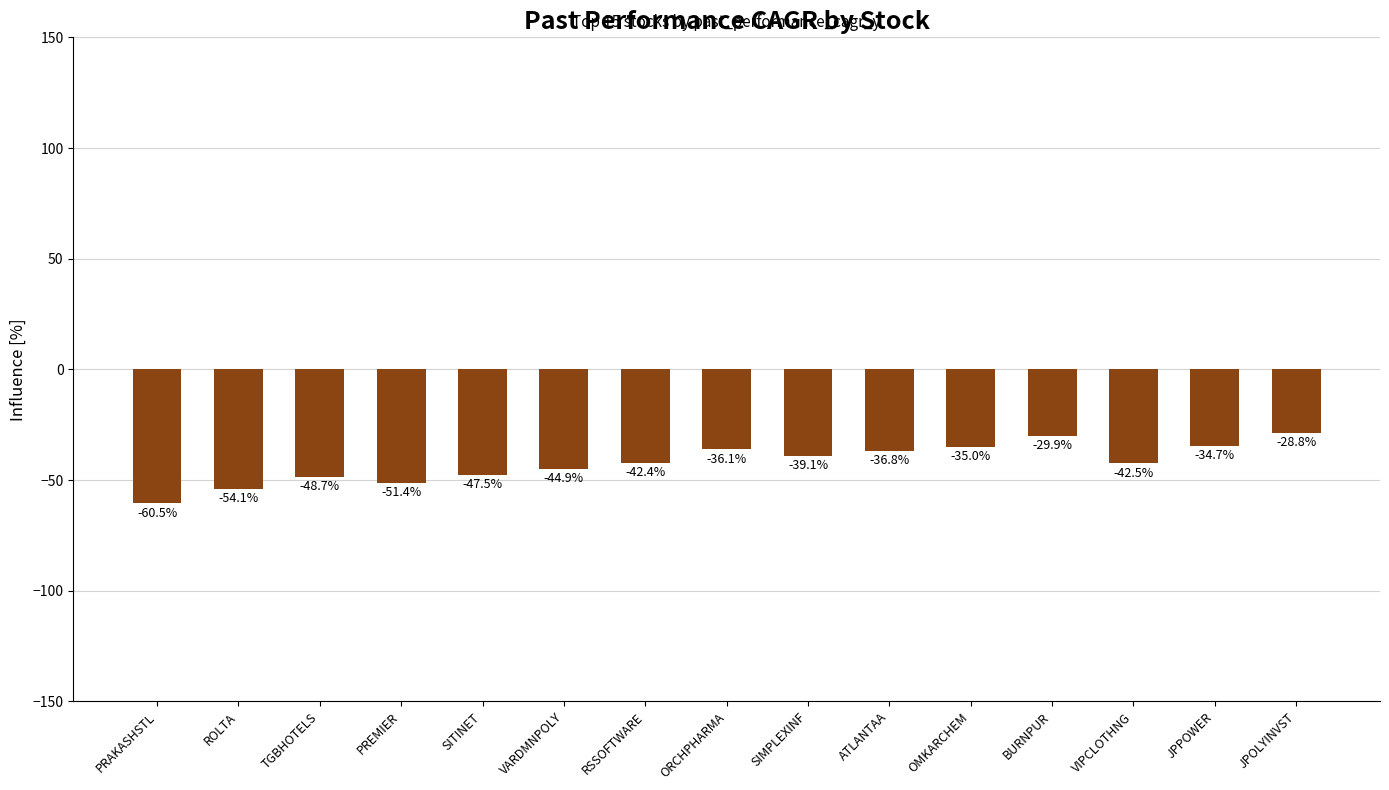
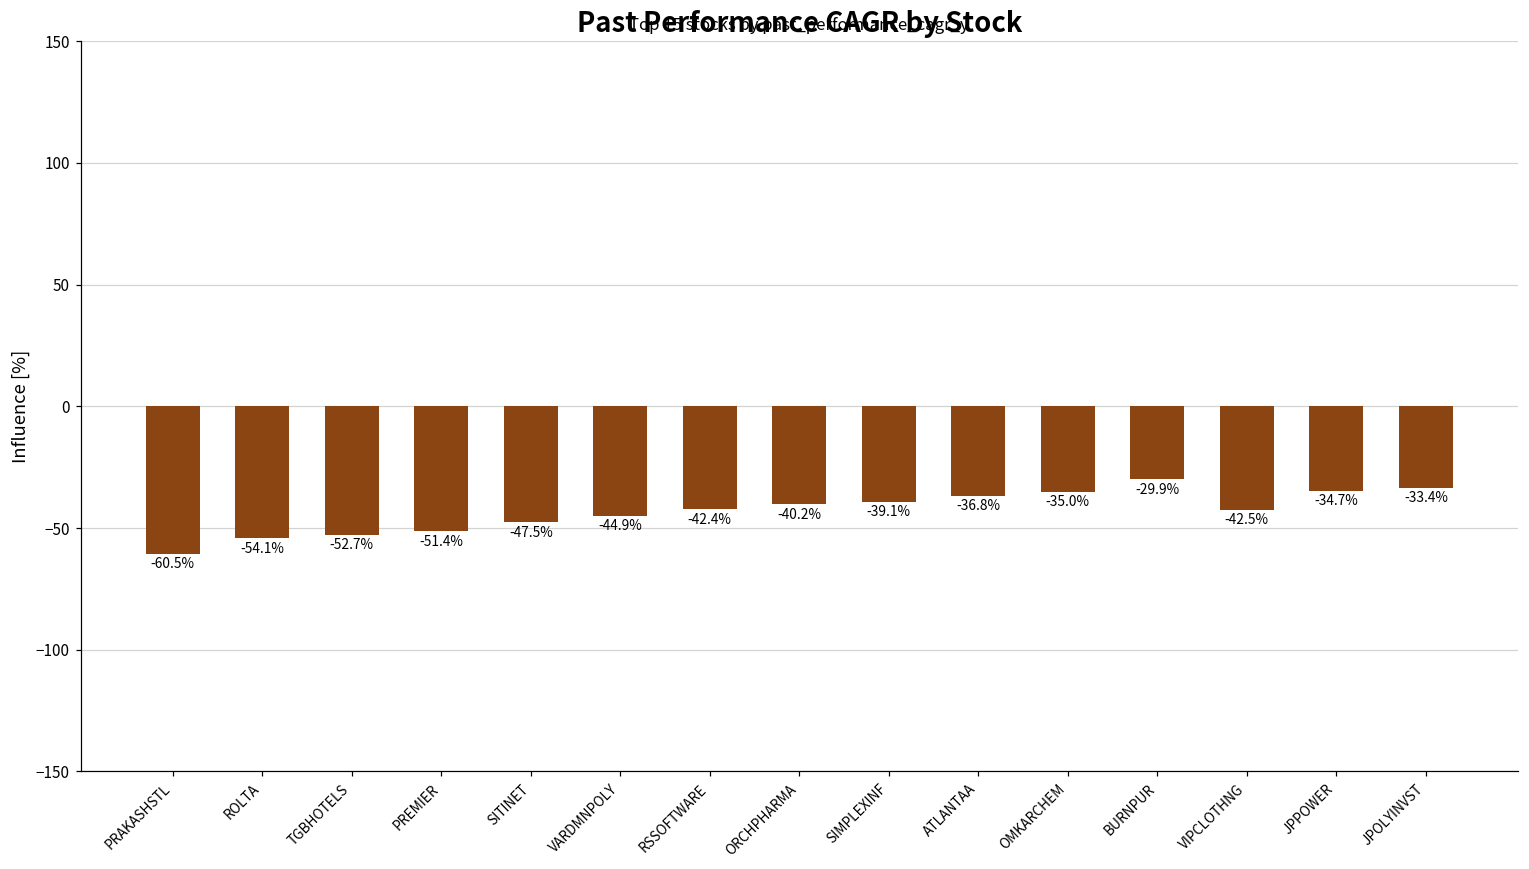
TGBHOTELS: -48.7% -> -52.7%
ORCHPHARMA: -36.1% -> -40.2%
JPOLYINVST: -28.8% -> -33.4%
